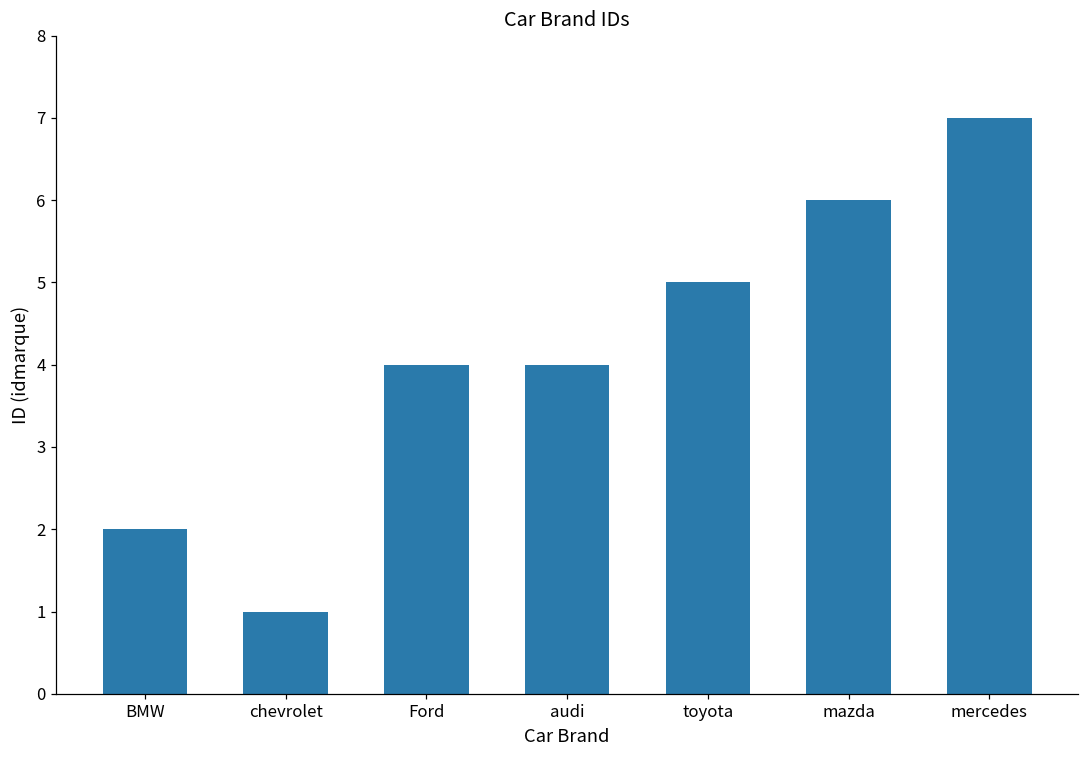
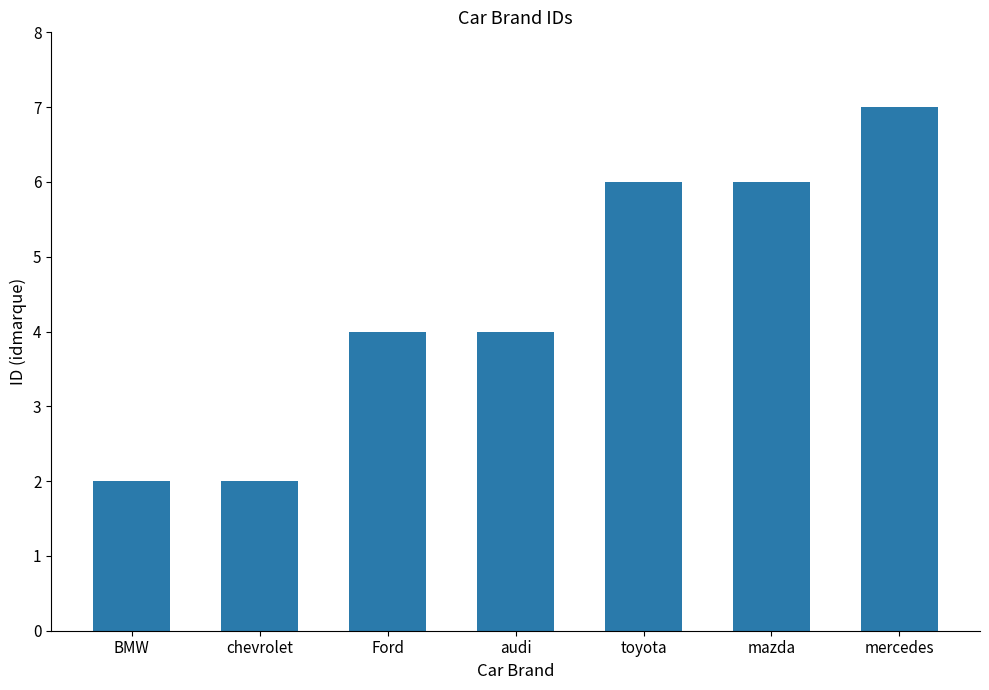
chevrolet: 1 -> 2
toyota: 5 -> 6
